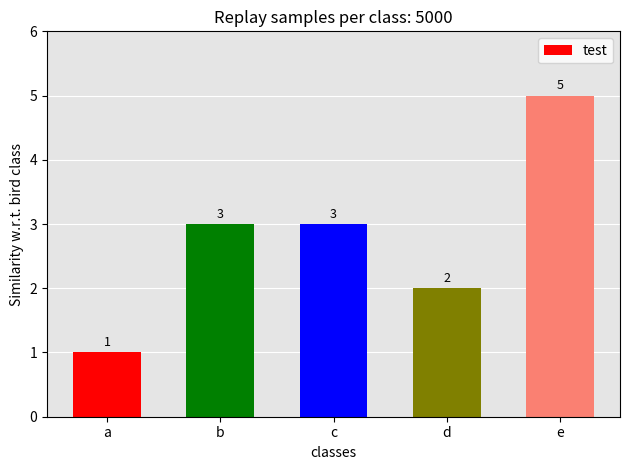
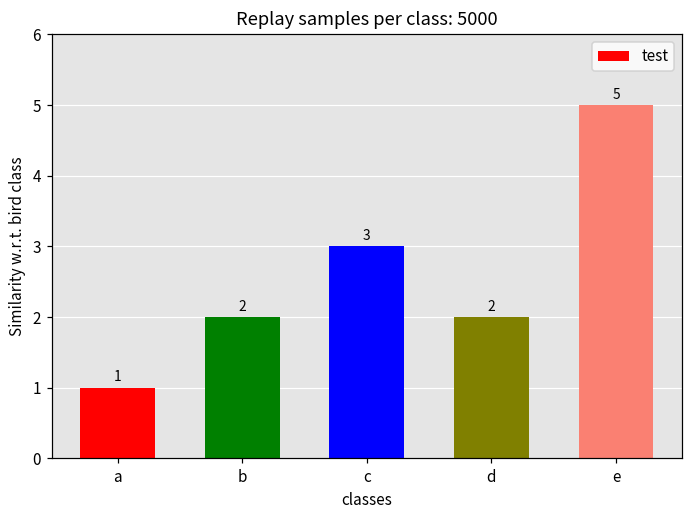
b: 3 -> 2
